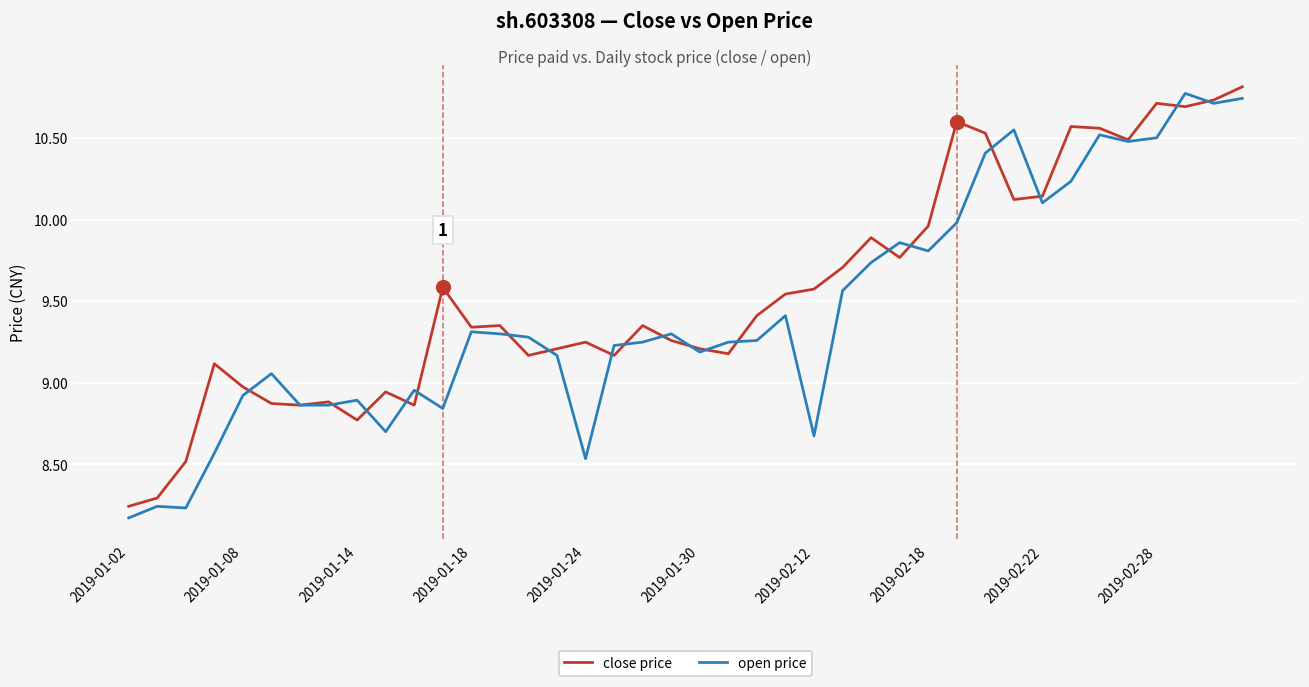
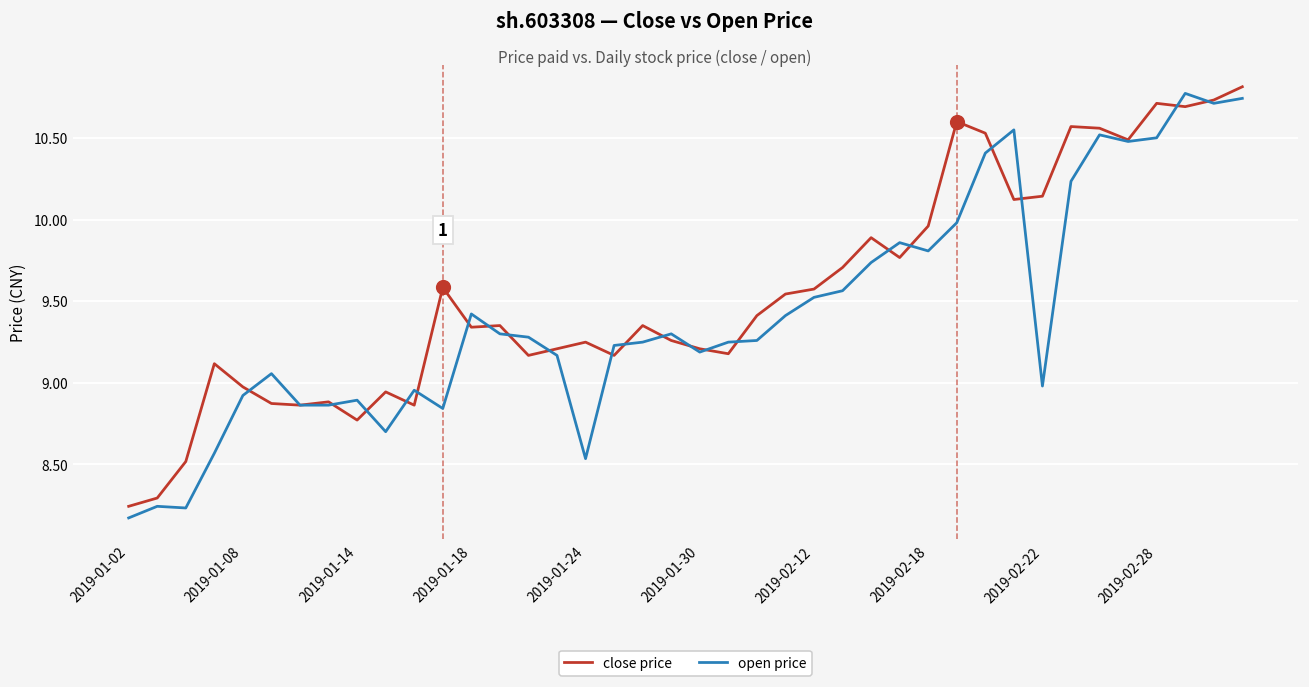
open price, 2019-01-18: 9.31 -> 9.42
open price, 2019-02-12: 8.67 -> 9.52
open price, 2019-02-22: 10.10 -> 8.98
